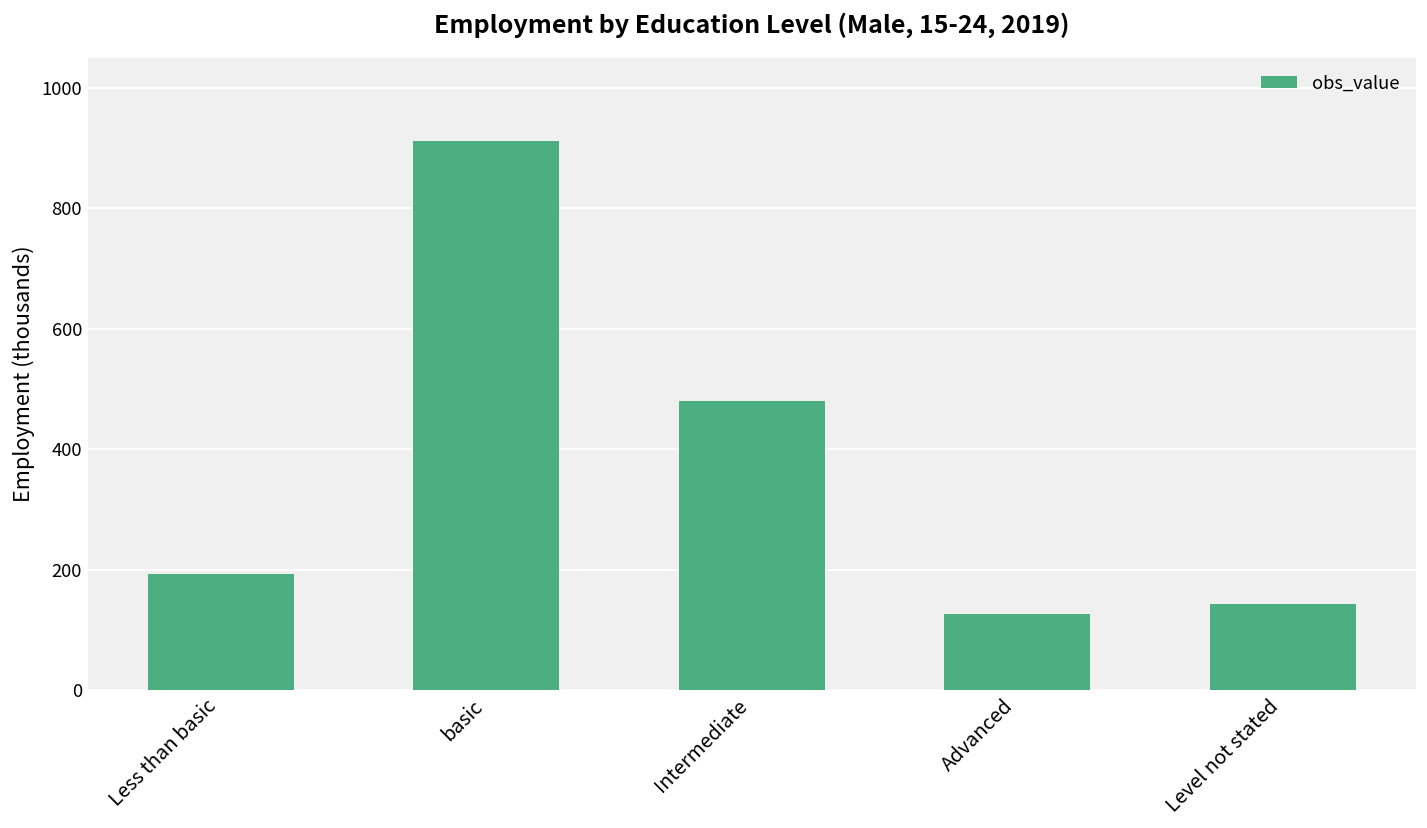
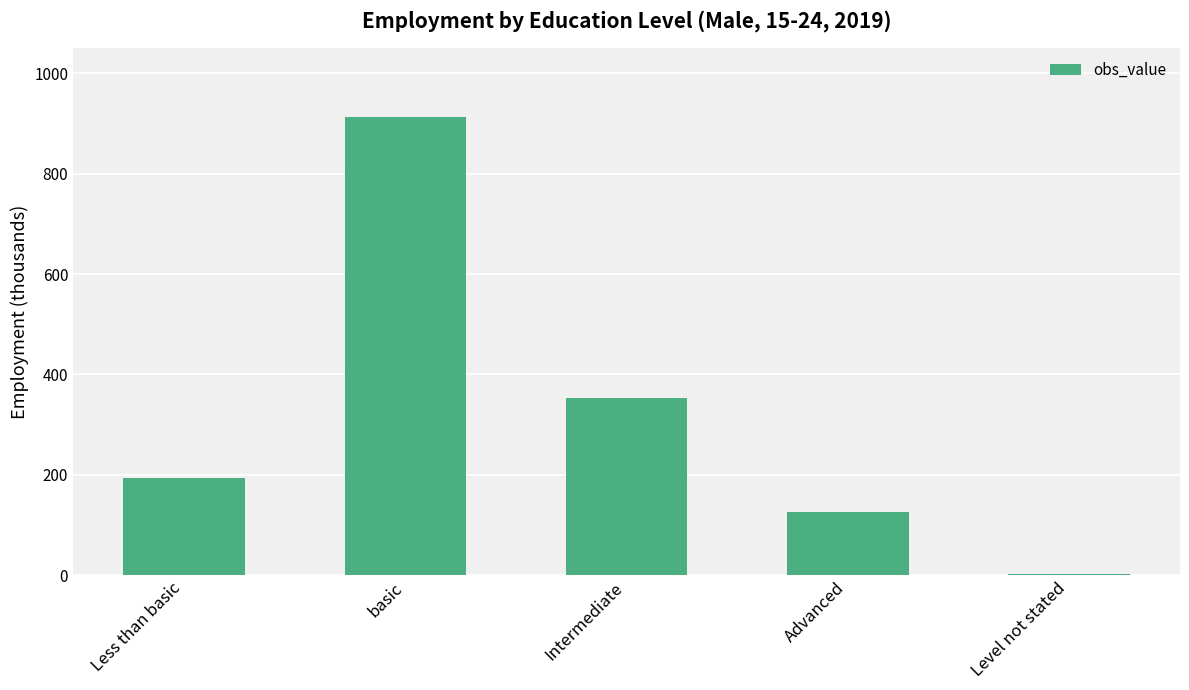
Intermediate: 480 -> 350
Level not stated: 140 -> 0
